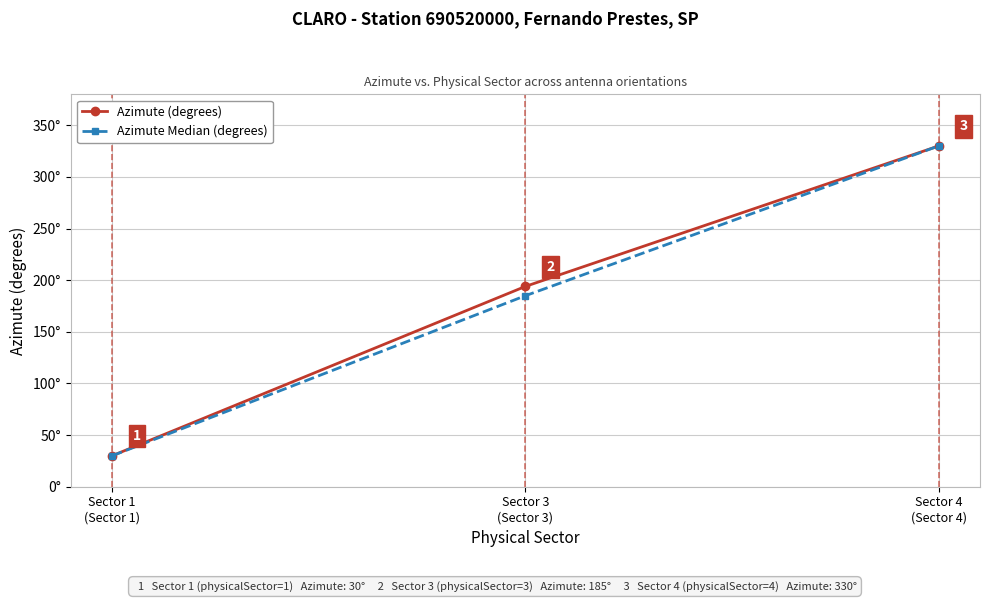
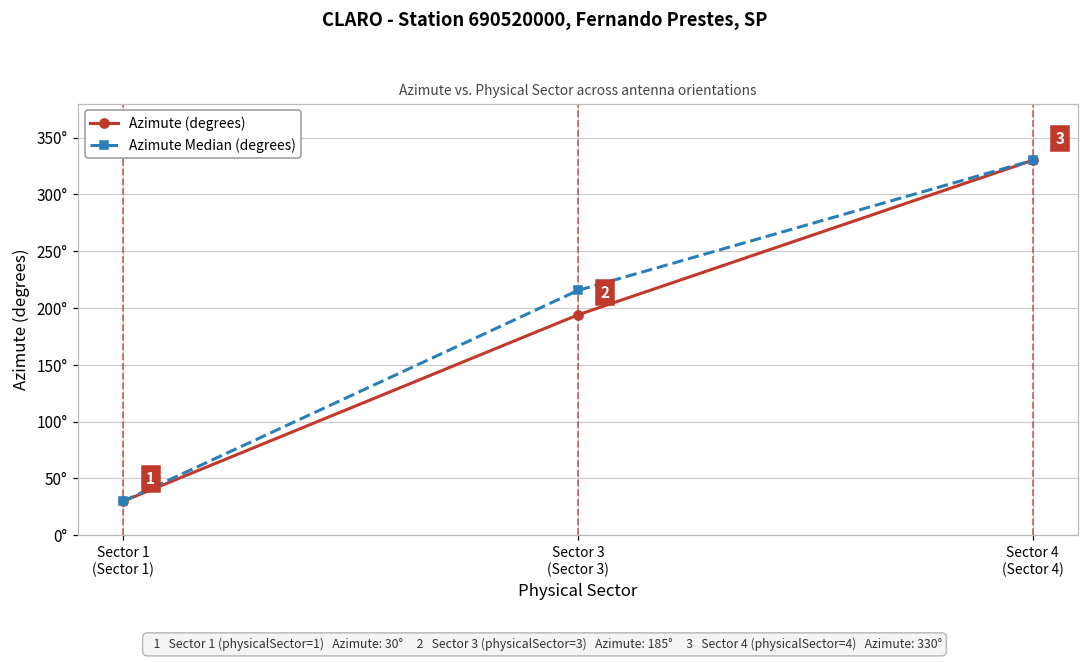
Azimute Median (degrees), Sector 3 (Sector 3): 185° -> 216°
